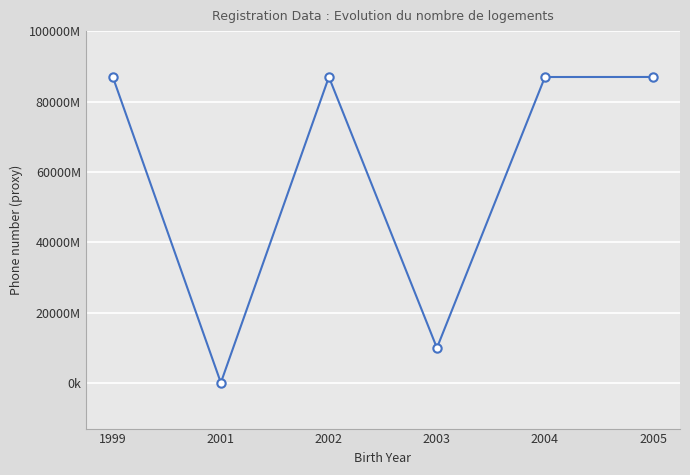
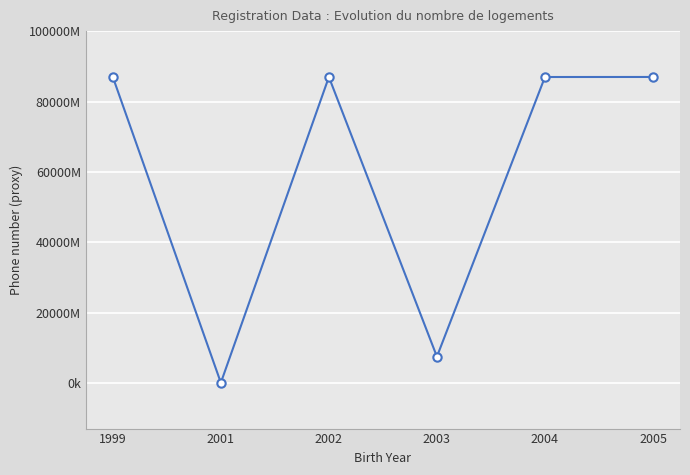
2003: 10000000000 -> 8000000000
